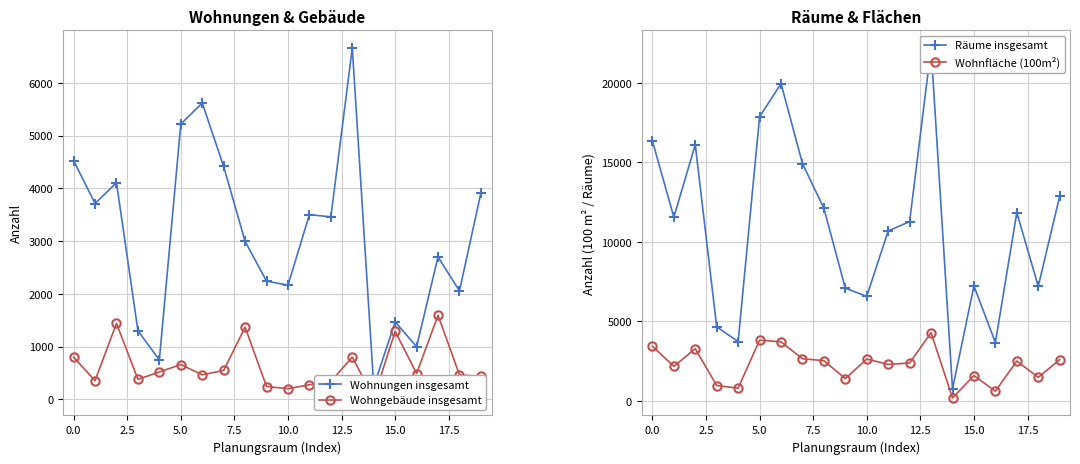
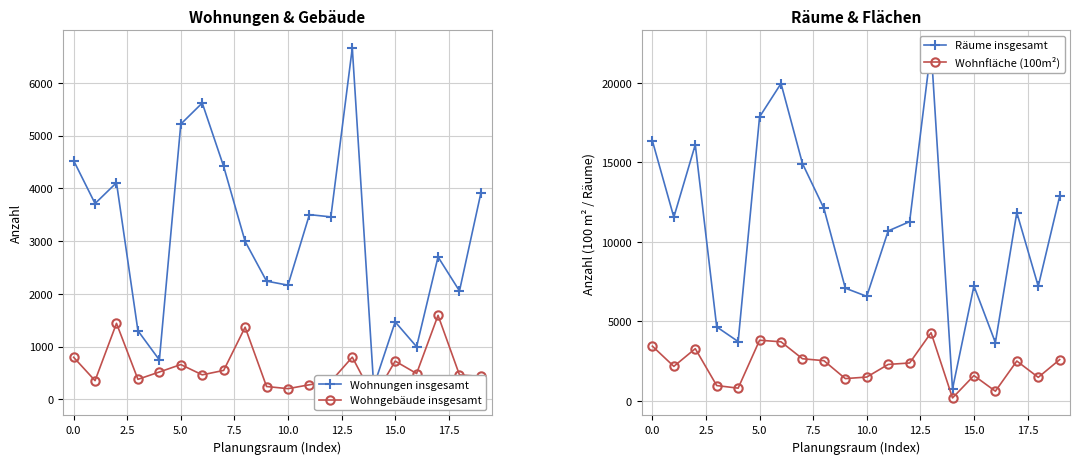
Wohnungen & Gebäude, Wohngebäude insgesamt, 15.0: 1300 -> 700
Räume & Flächen, Wohnfläche (100m²), 10.0: 2600 -> 1500
